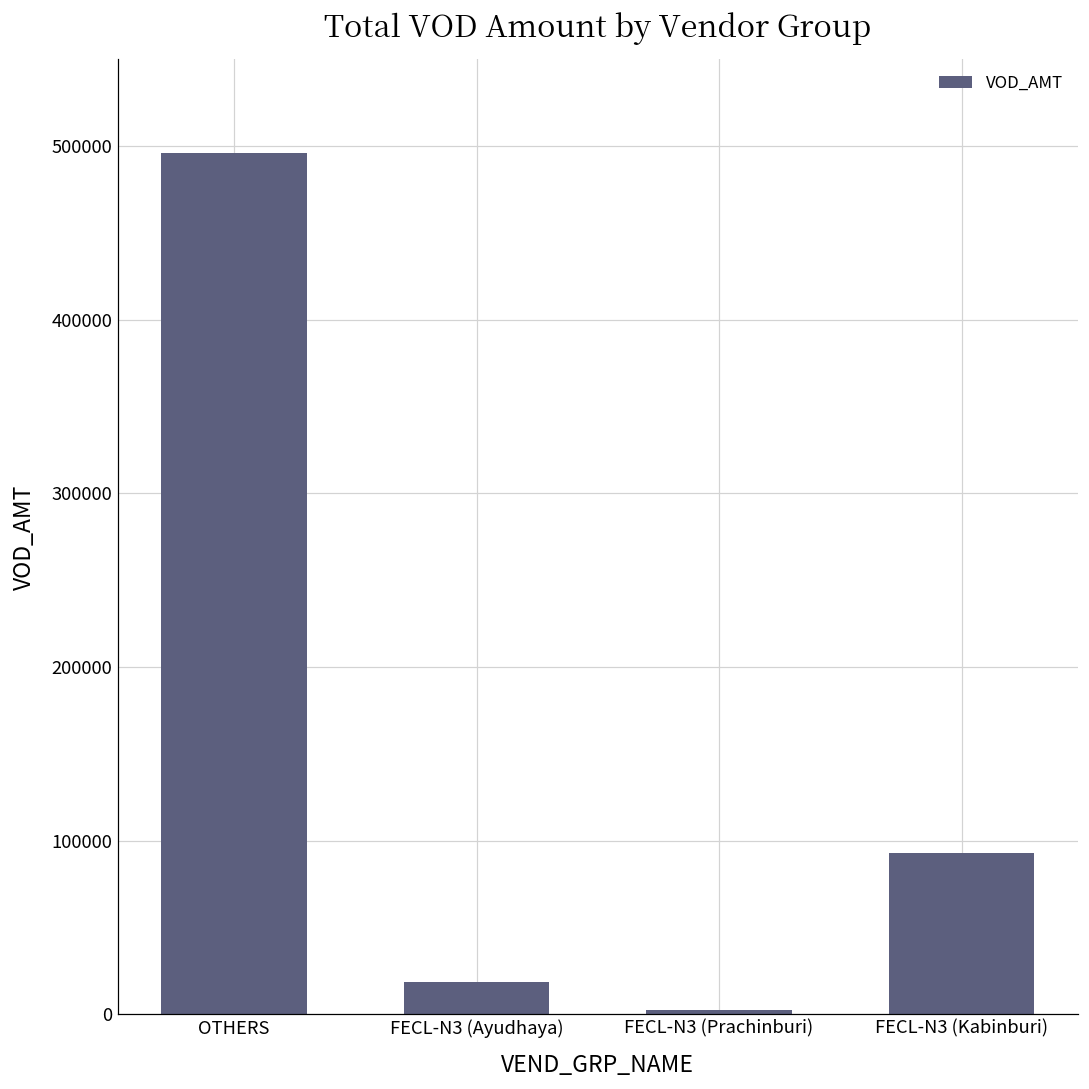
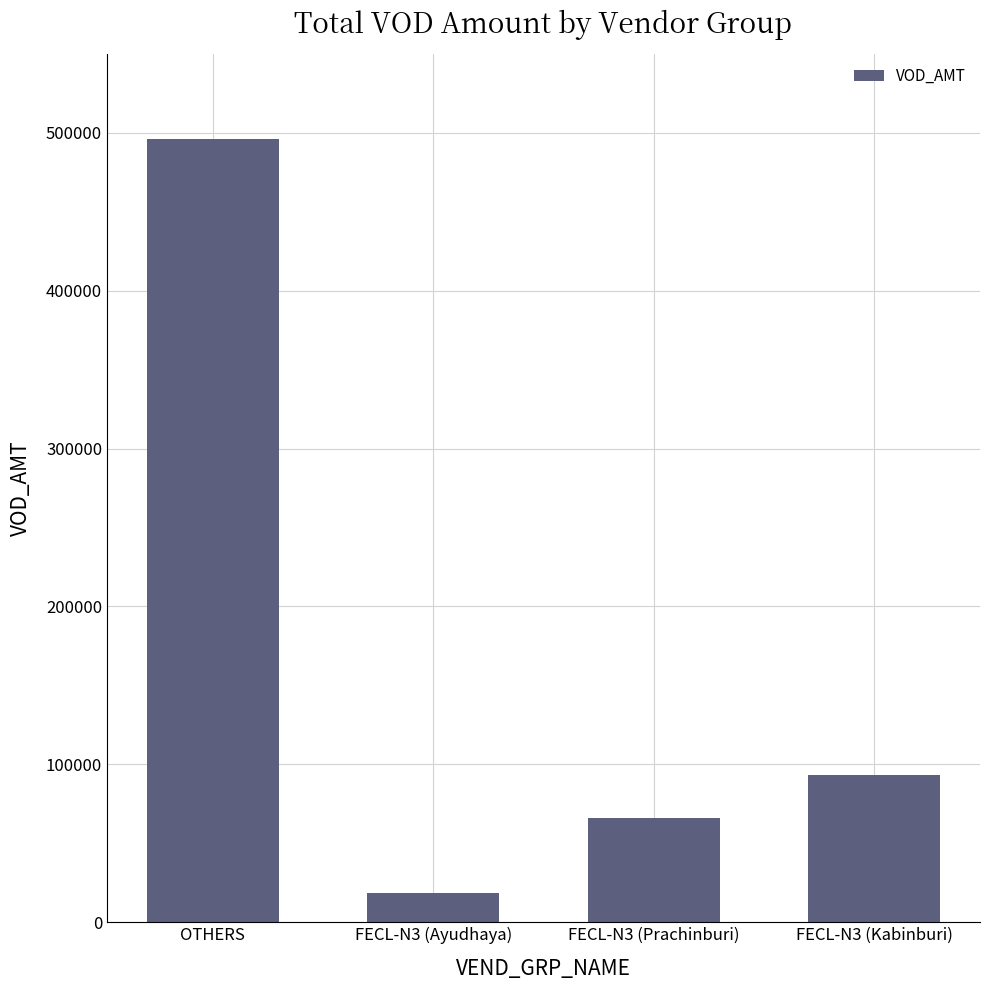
FECL-N3 (Prachinburi): 2000 -> 66000
